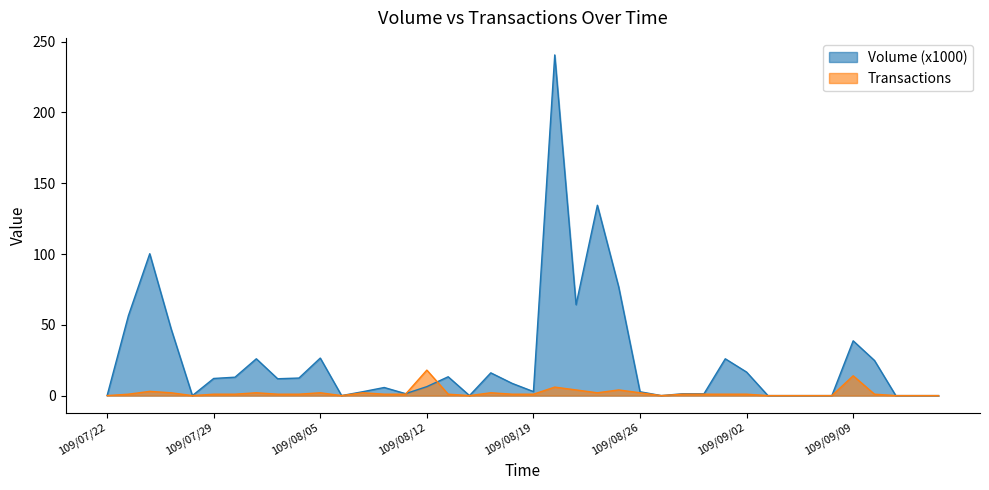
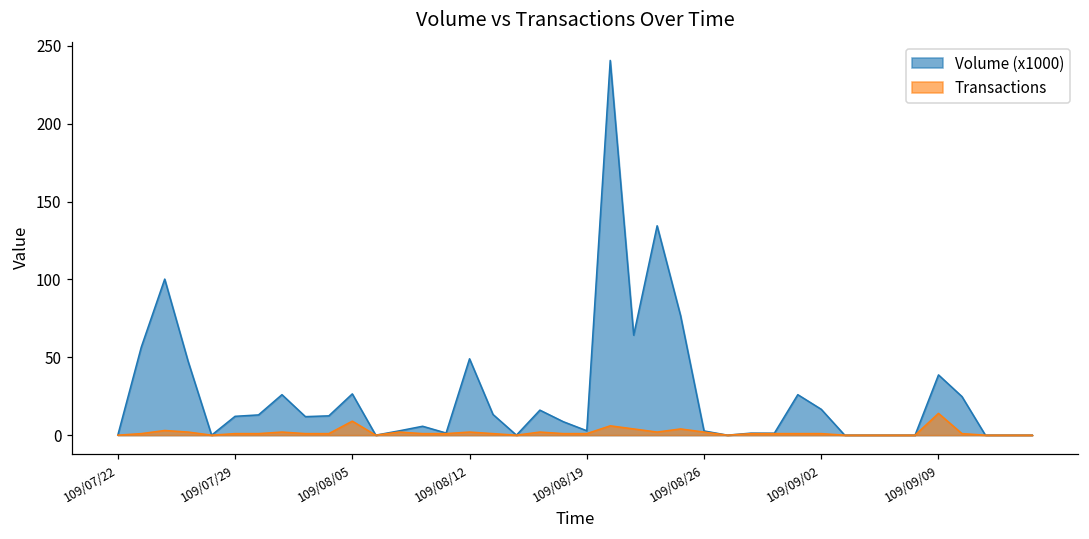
Transactions, 109/08/05: 2 -> 9
Volume (x1000), 109/08/12: 6 -> 49
Transactions, 109/08/12: 18 -> 2
